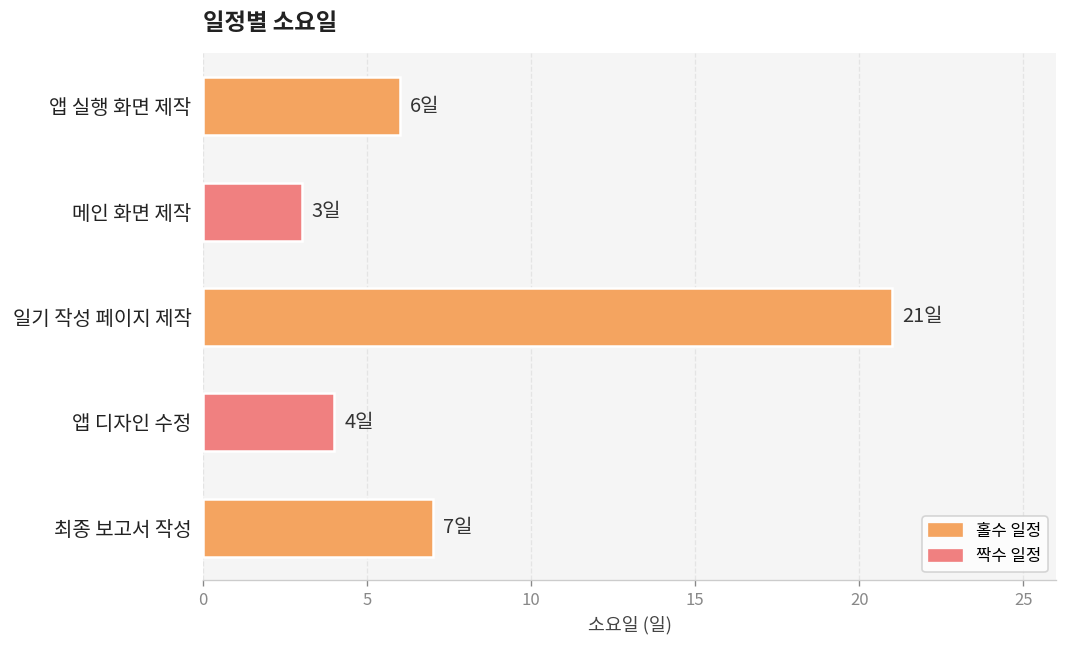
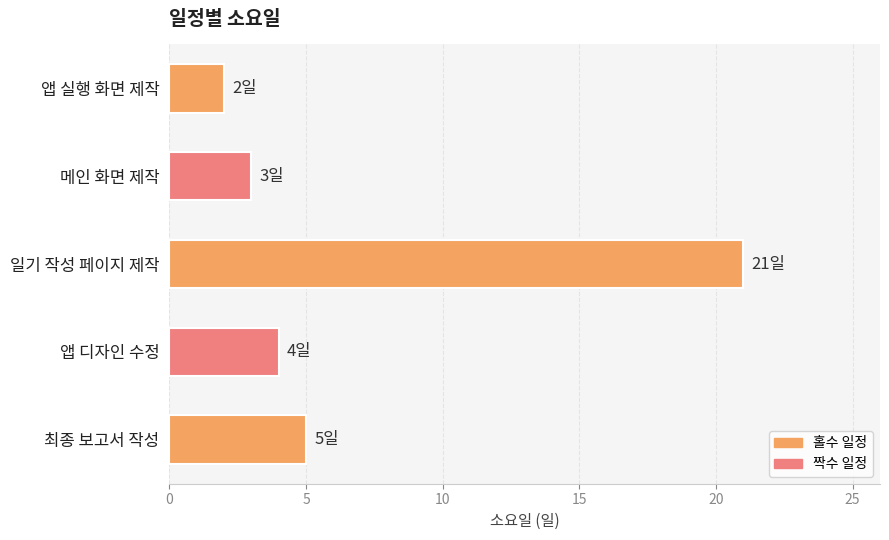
앱 실행 화면 제작: 6일 -> 2일
최종 보고서 작성: 7일 -> 5일
